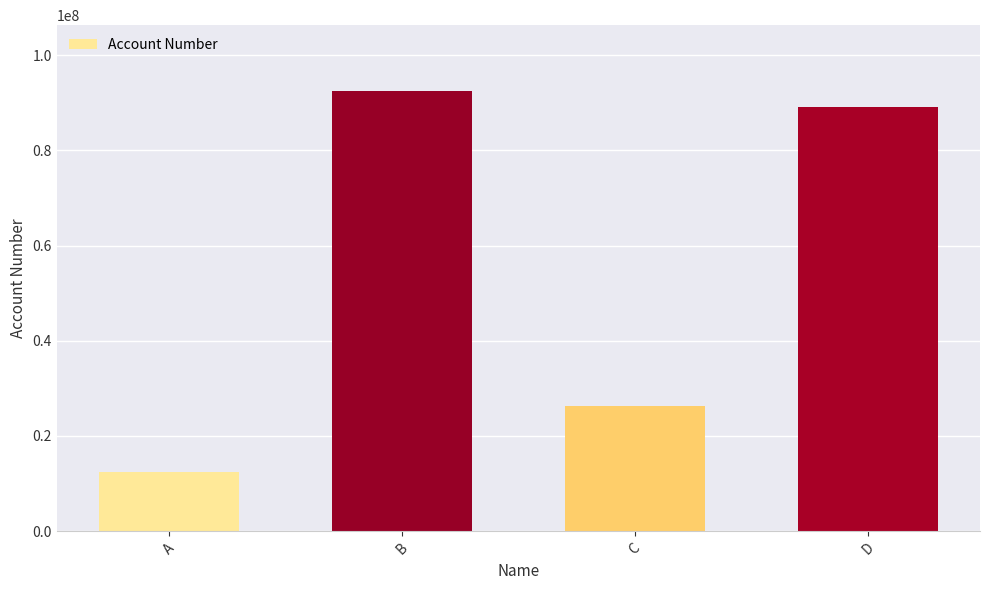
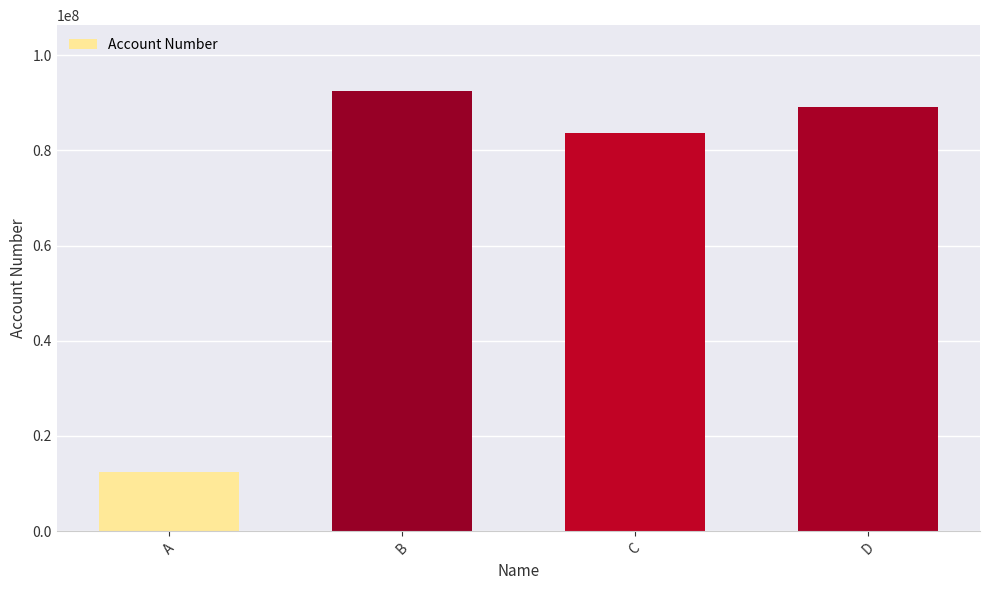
C: 26000000 -> 84000000
